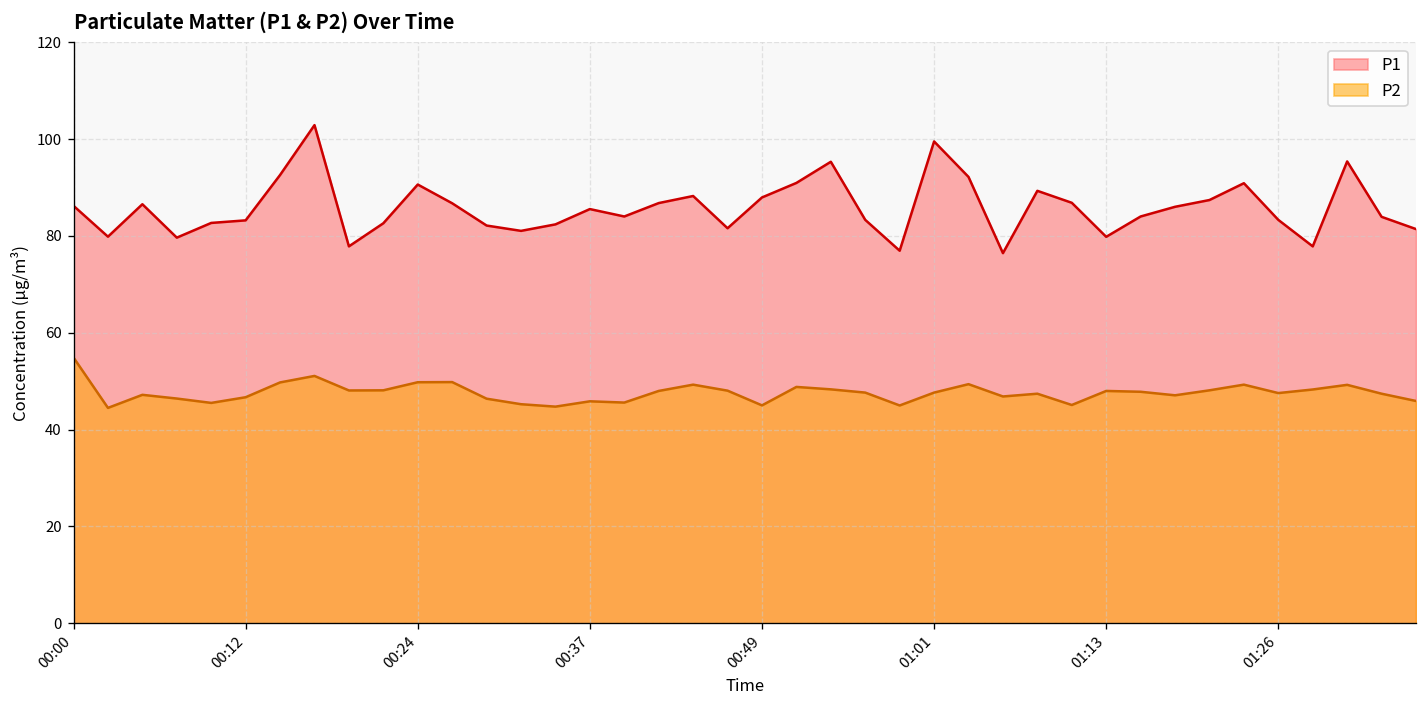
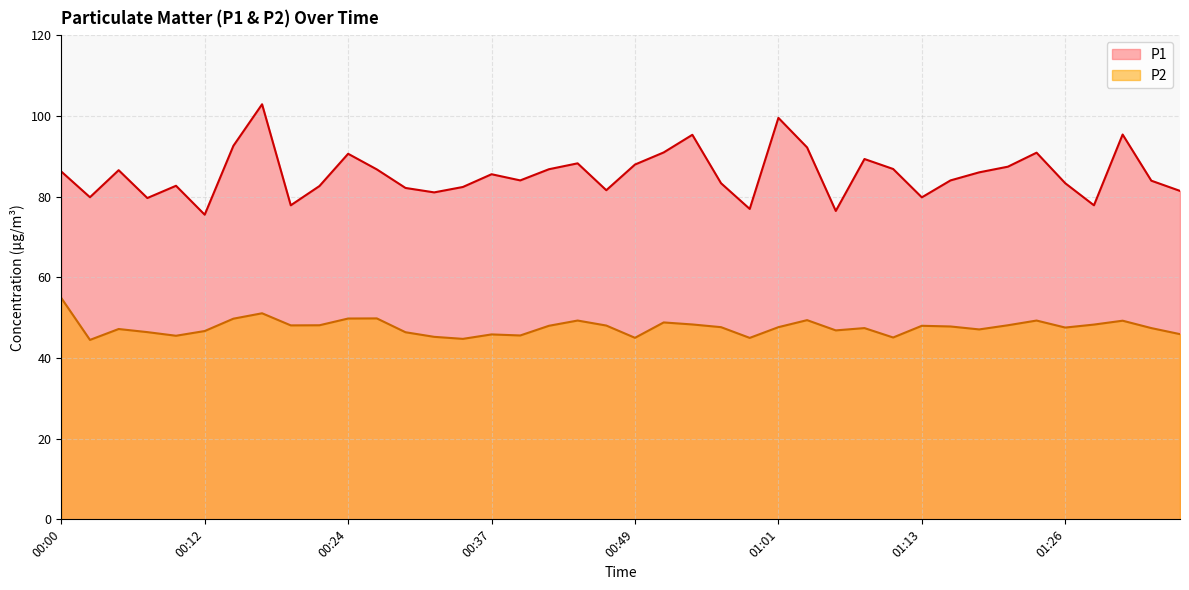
P1, 00:12: 83 -> 76
